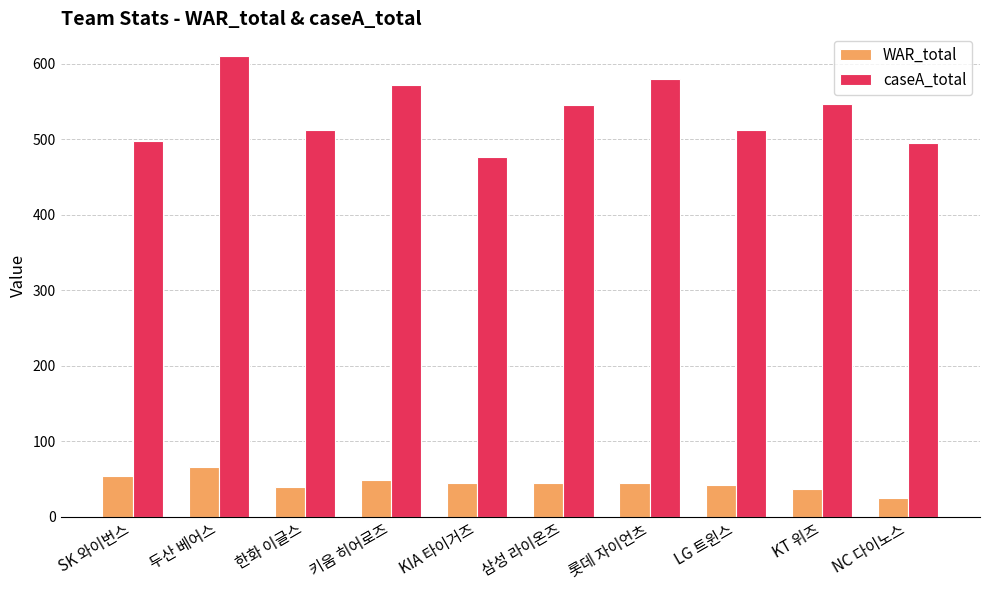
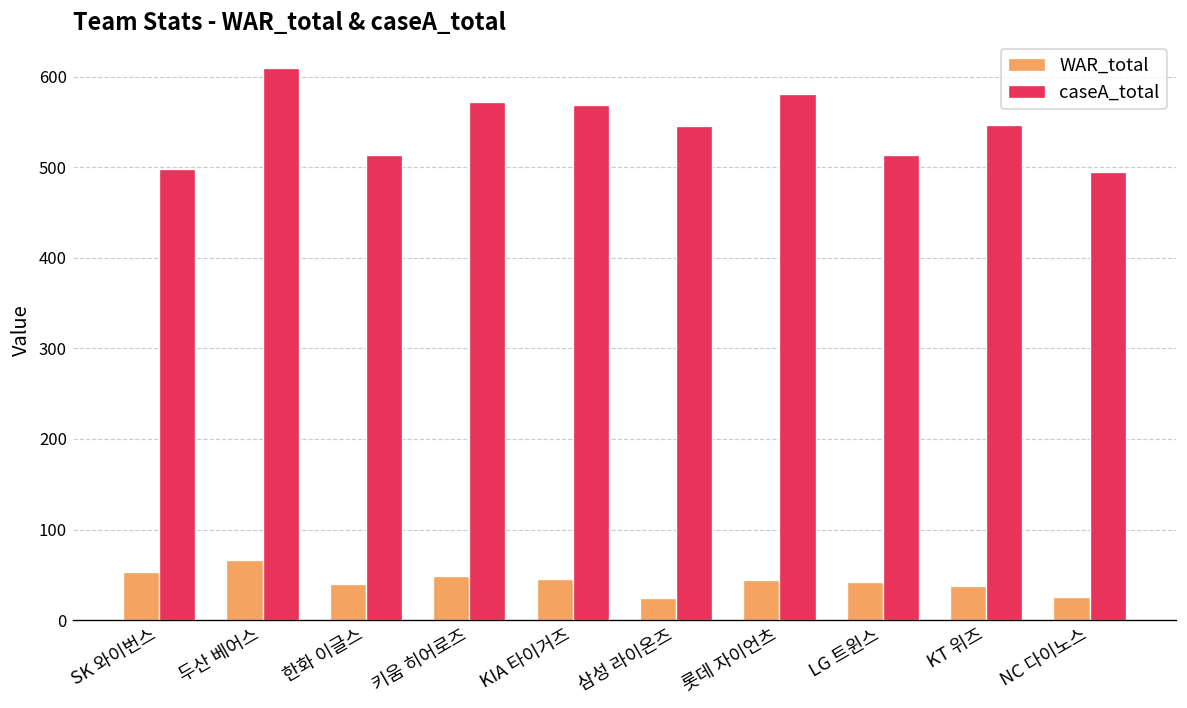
caseA_total, KIA 타이거즈: 480 -> 570
WAR_total, 삼성 라이온즈: 50 -> 20
